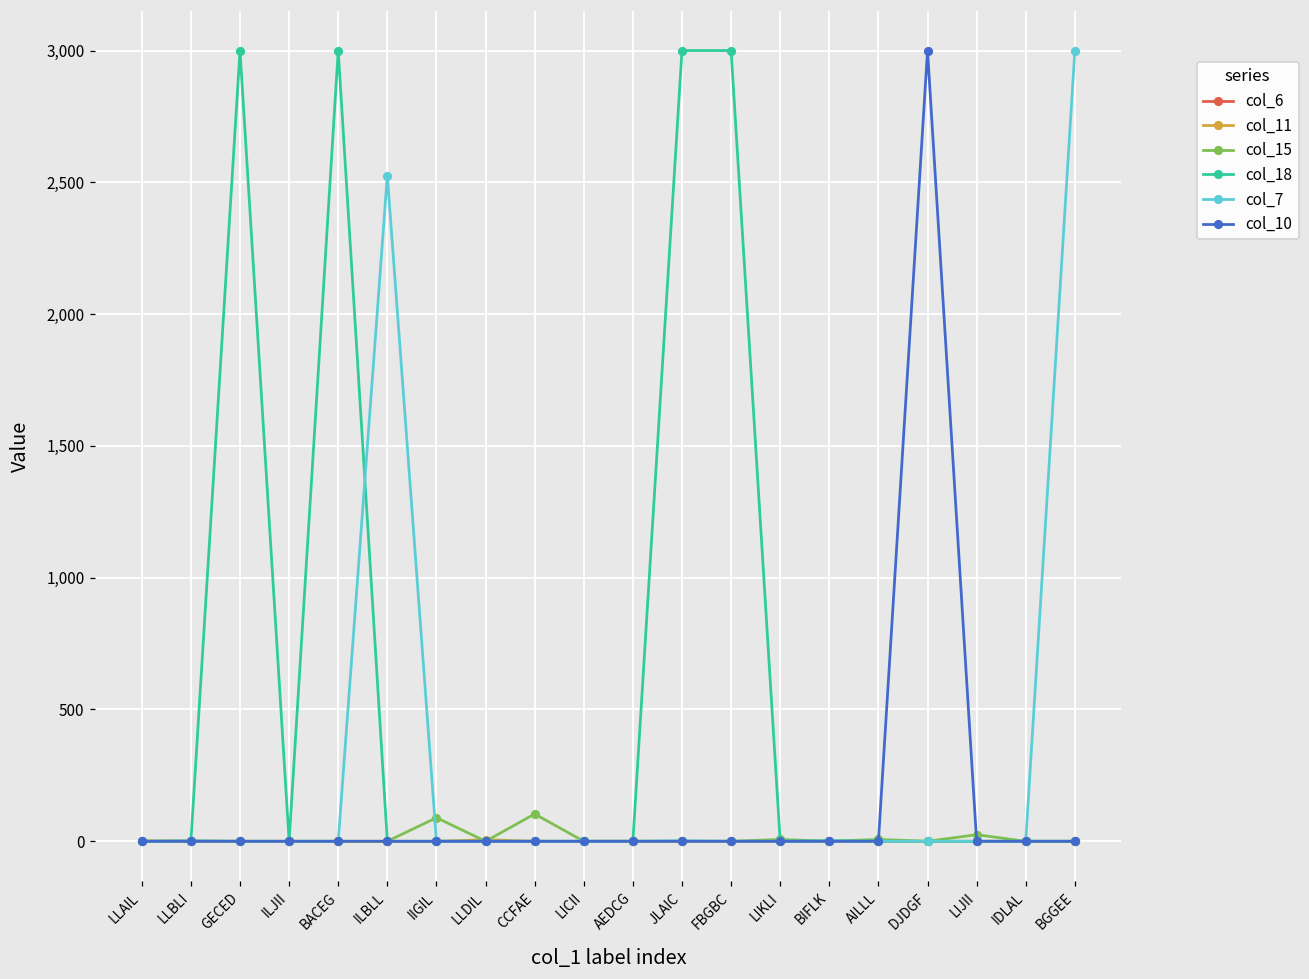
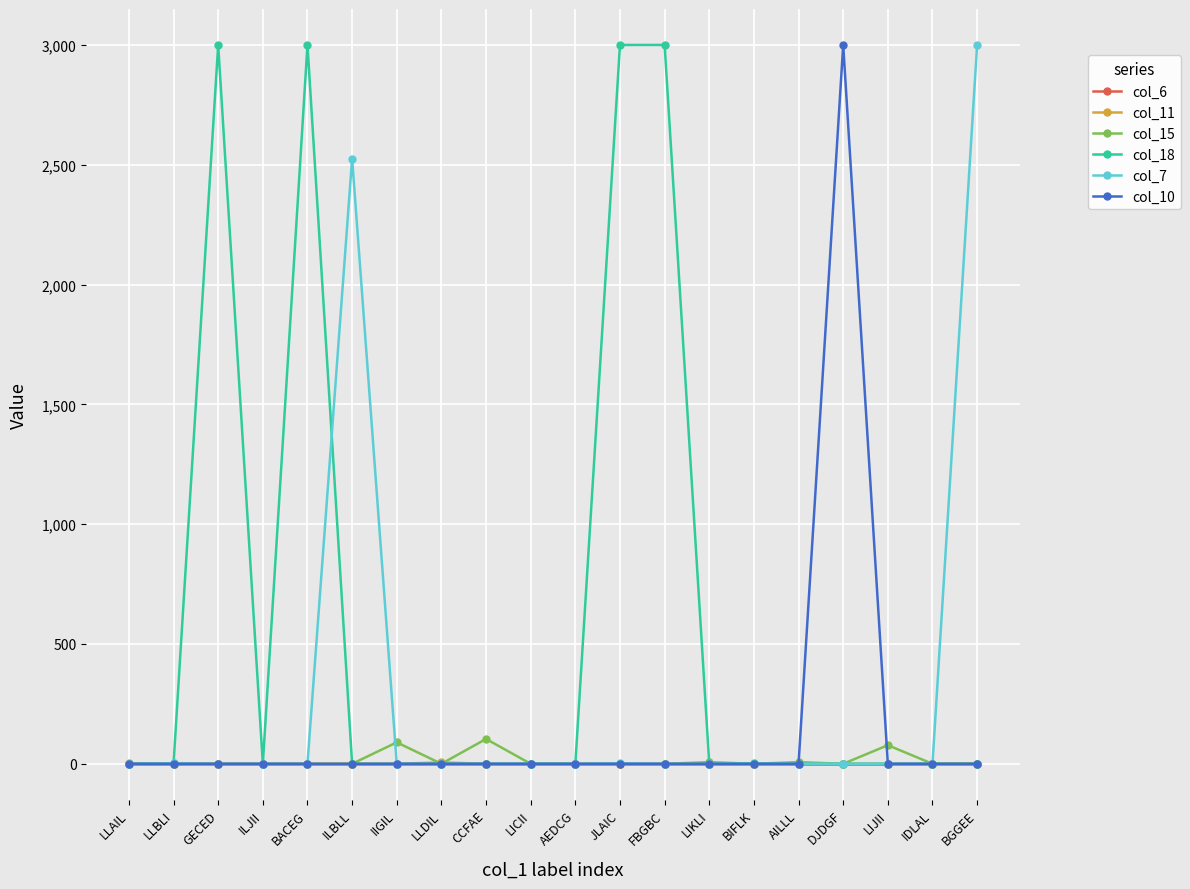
col_15, LIJII: 30 -> 80
